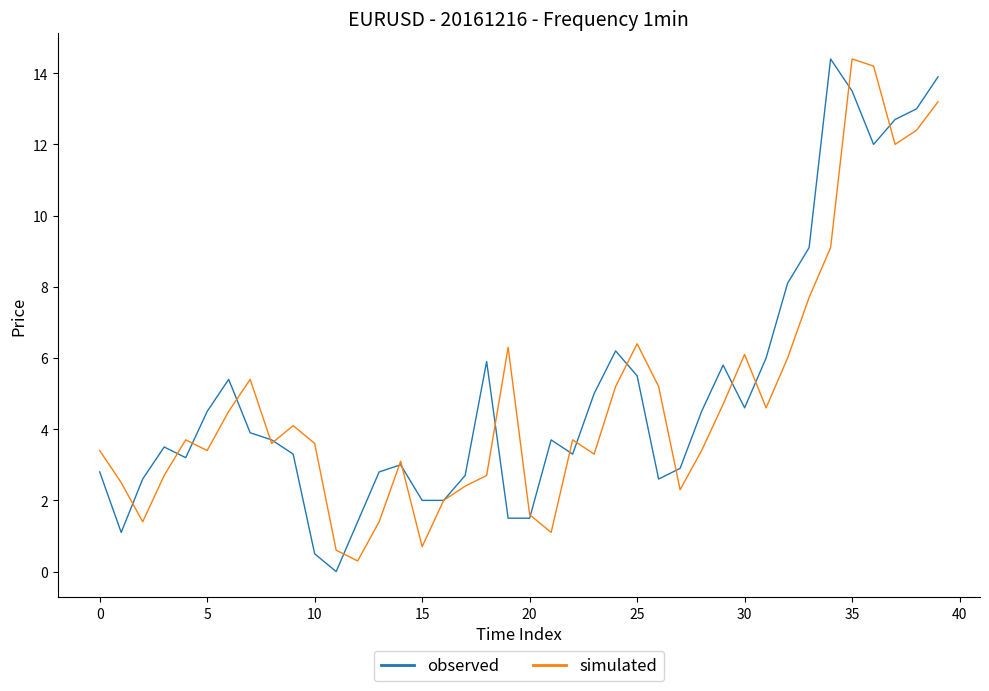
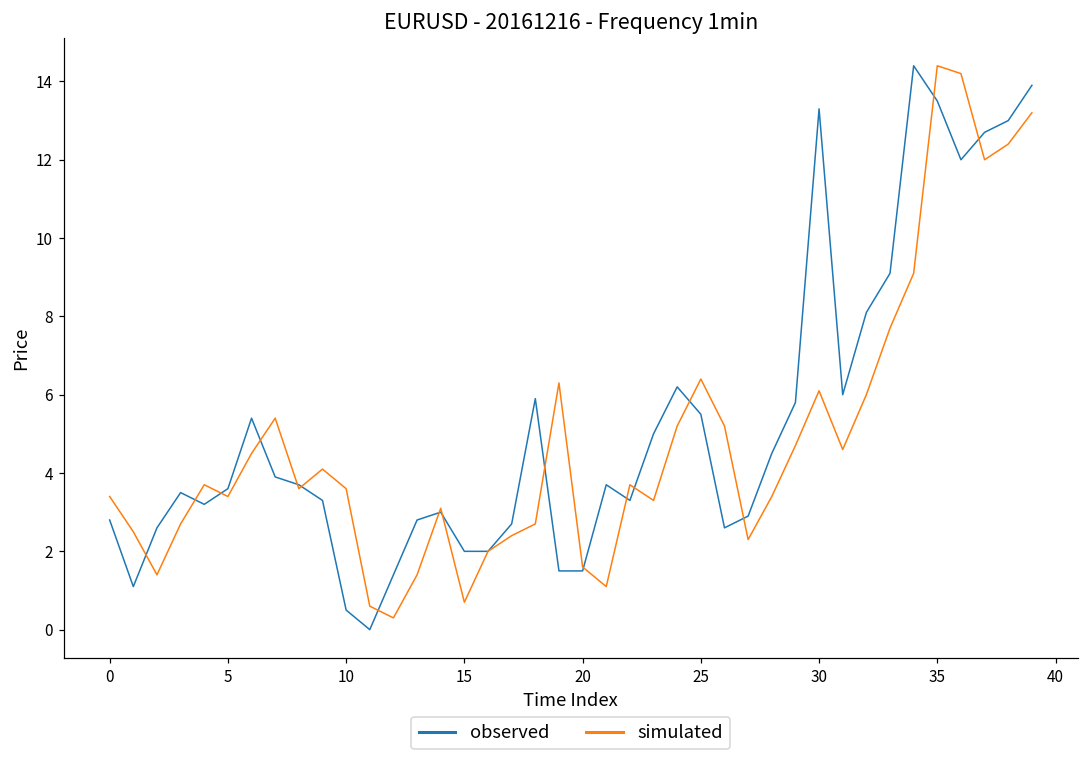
observed, 5: 4.5 -> 3.6
observed, 30: 4.6 -> 13.3
